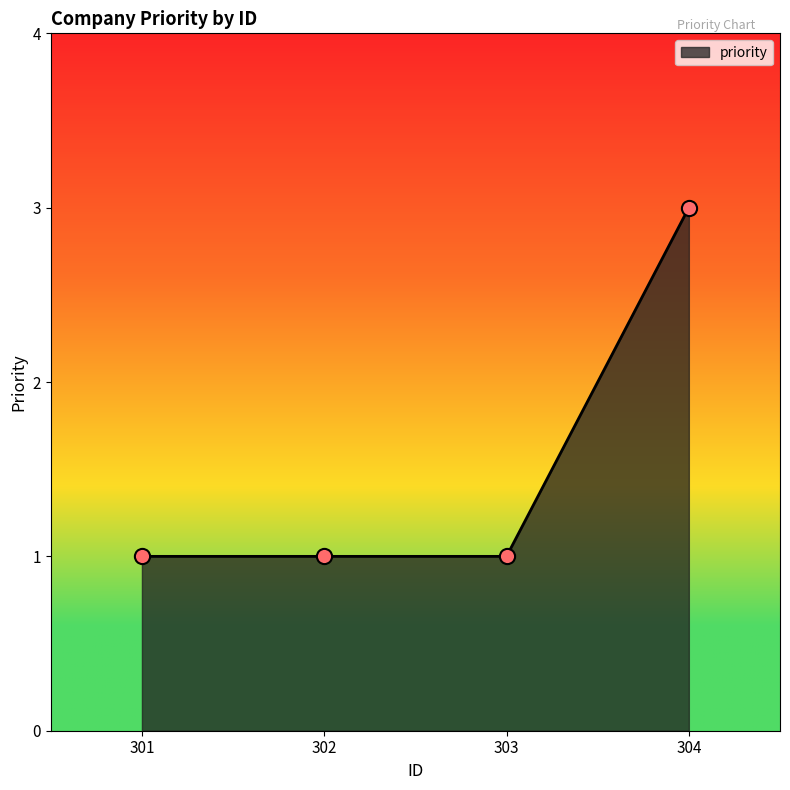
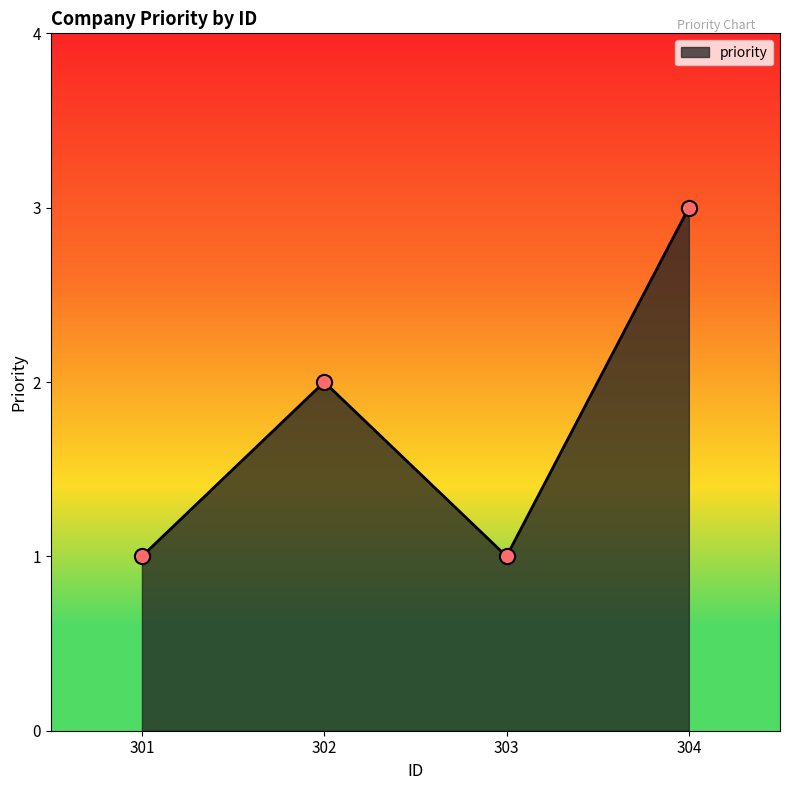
302: 1 -> 2
